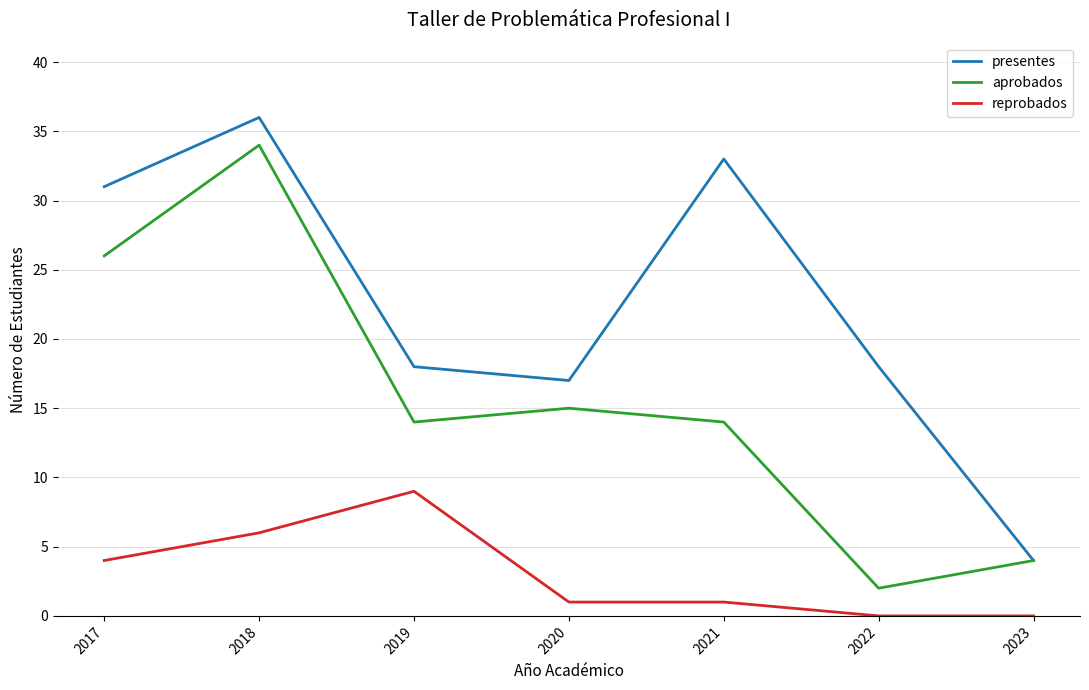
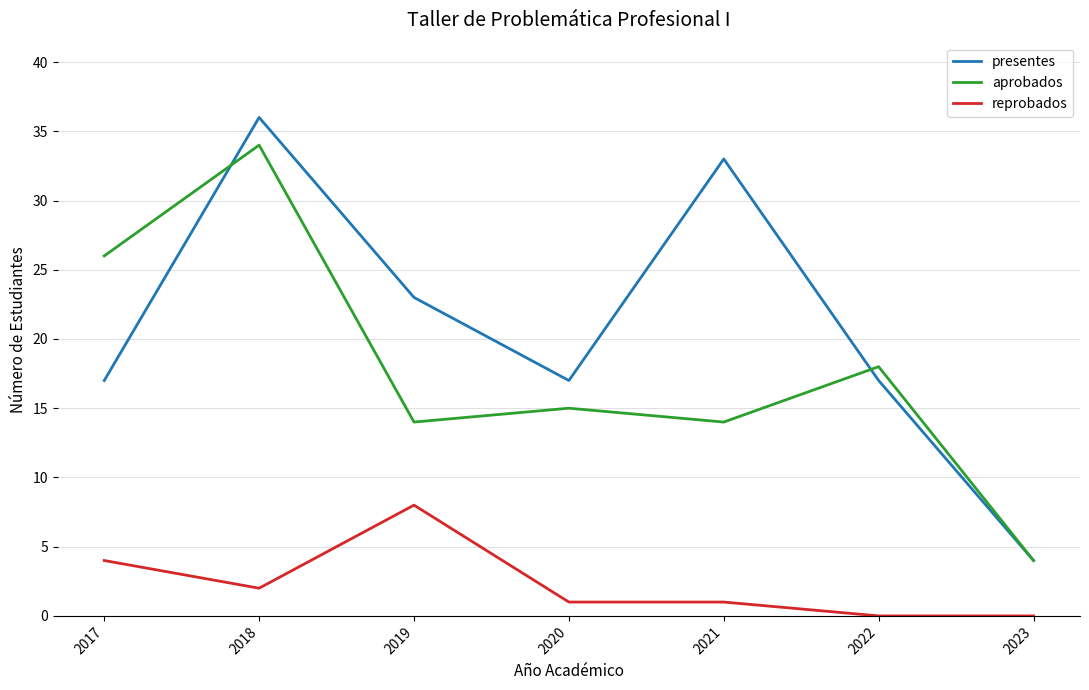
presentes, 2017: 31 -> 17
reprobados, 2018: 6 -> 2
presentes, 2019: 18 -> 23
reprobados, 2019: 9 -> 8
presentes, 2022: 18 -> 17
aprobados, 2022: 2 -> 18
